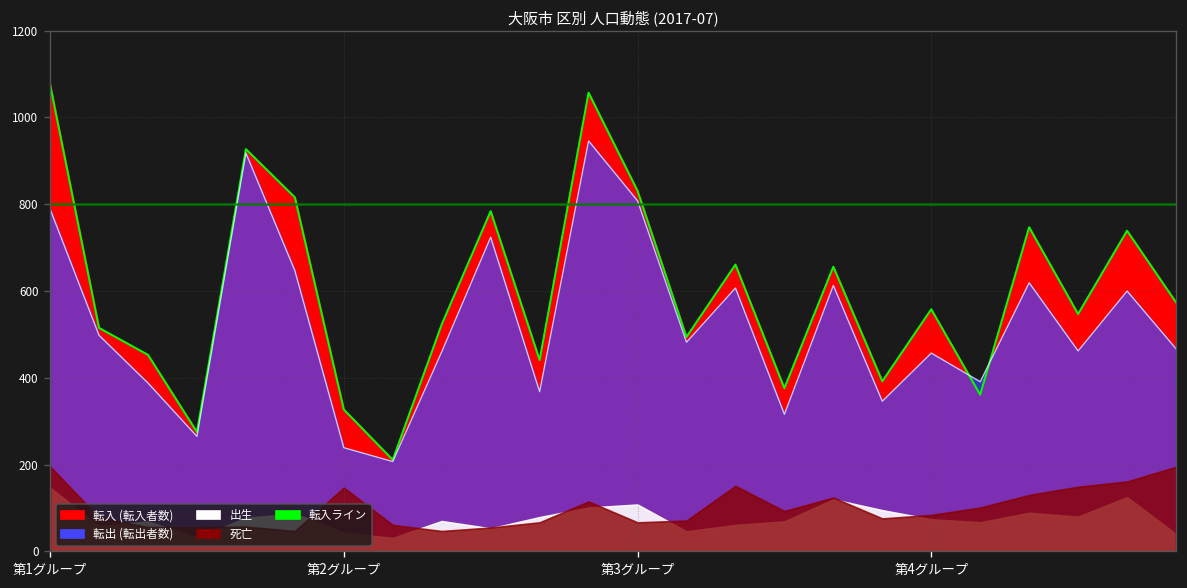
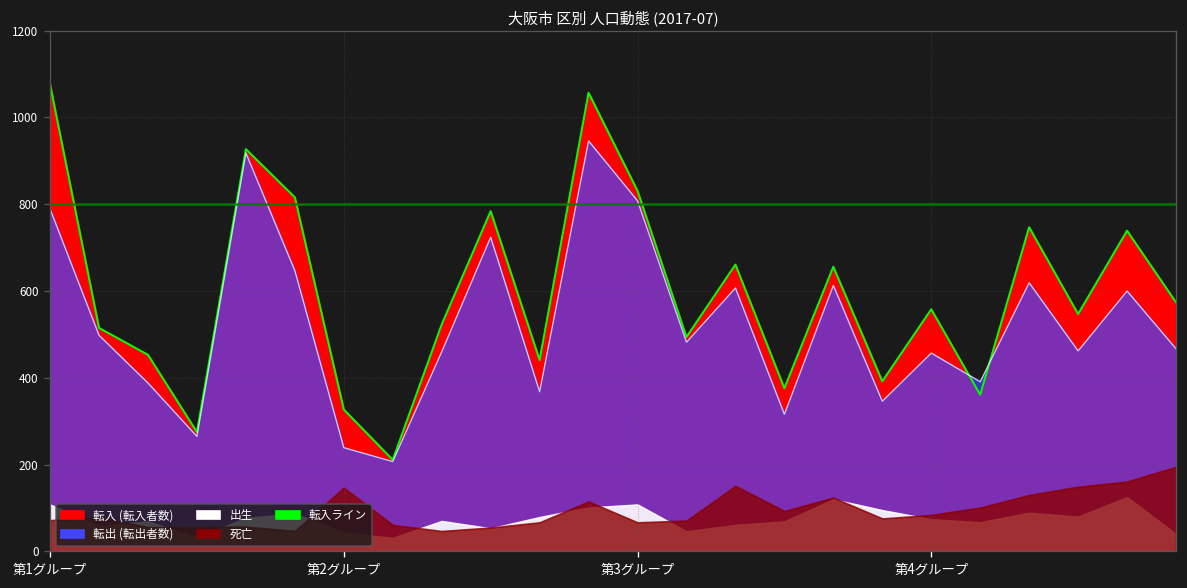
出生, 第1グループ: 150 -> 110
死亡, 第1グループ: 200 -> 70
